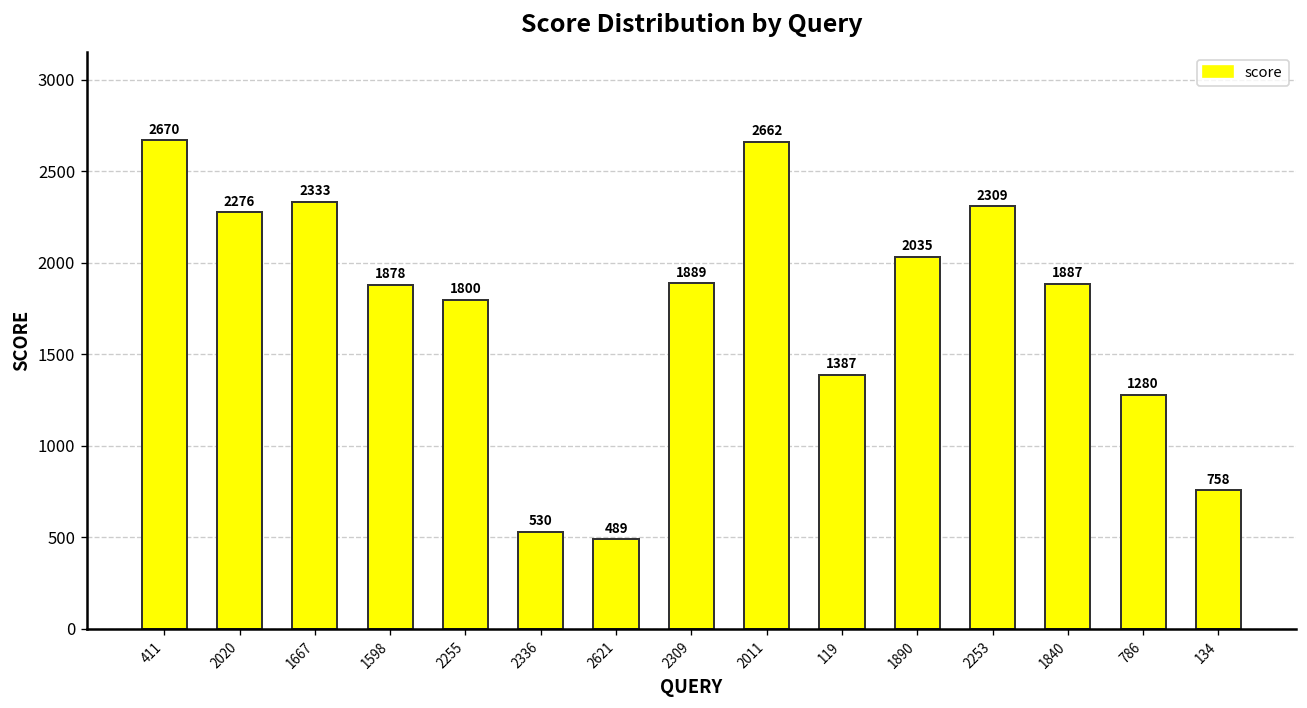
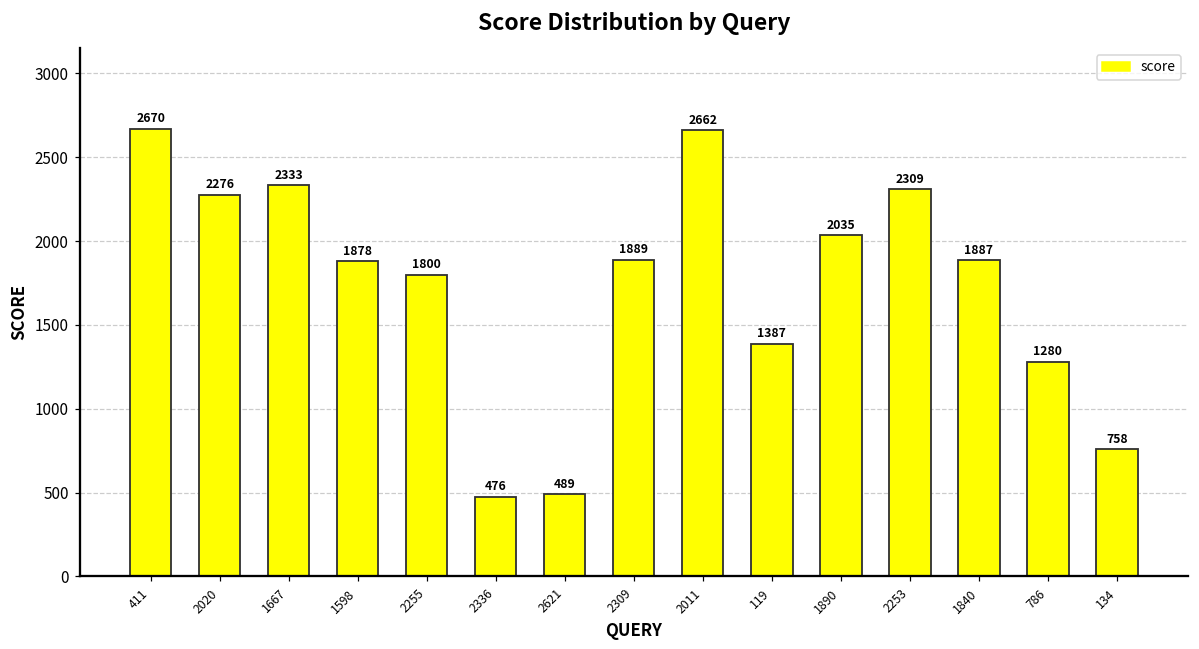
2336: 530 -> 476
